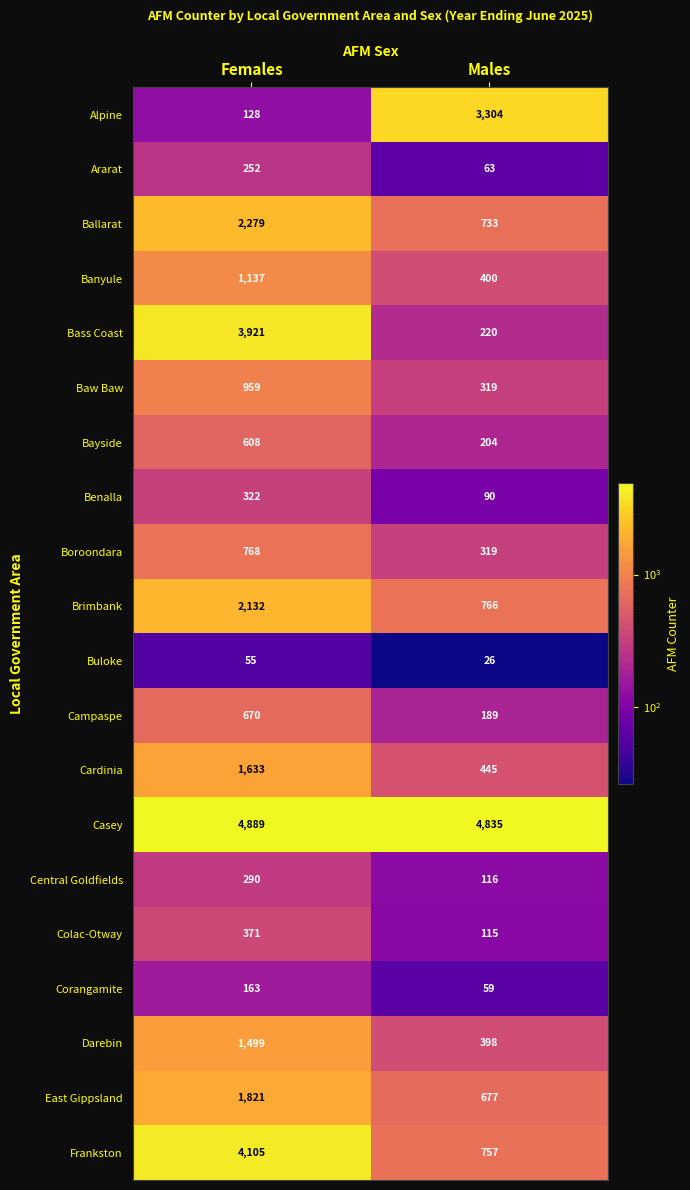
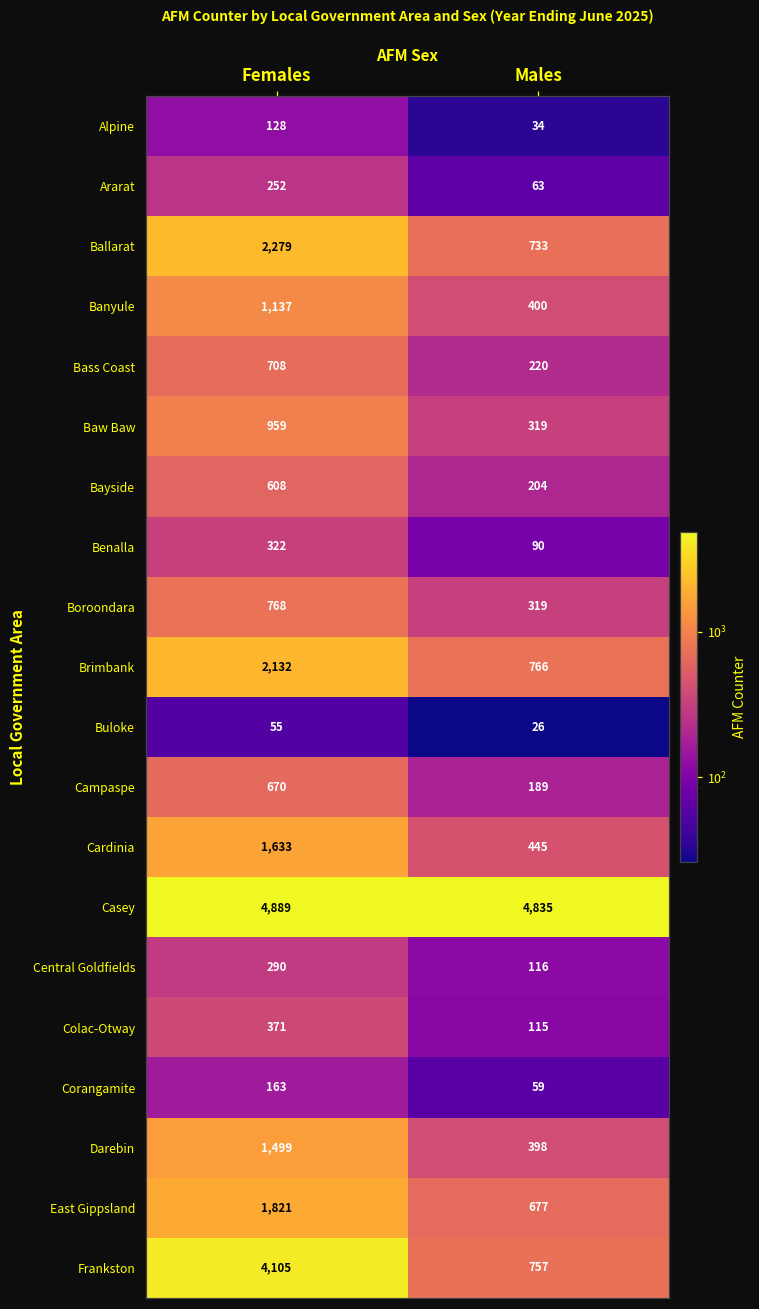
Alpine, Males: 3,304 -> 34
Bass Coast, Females: 3,921 -> 708
